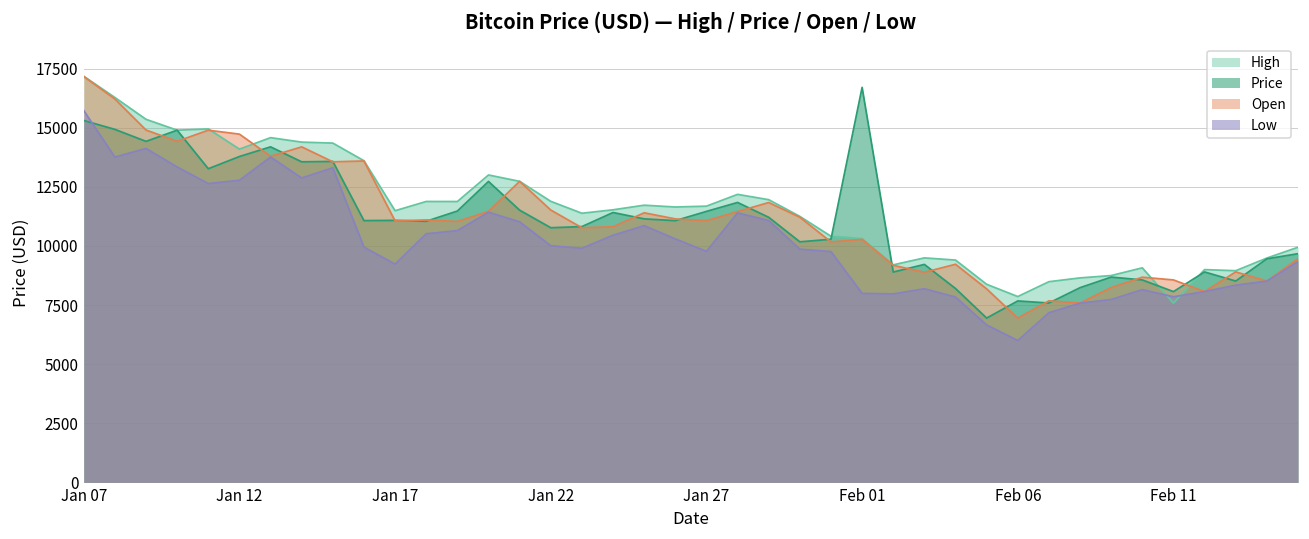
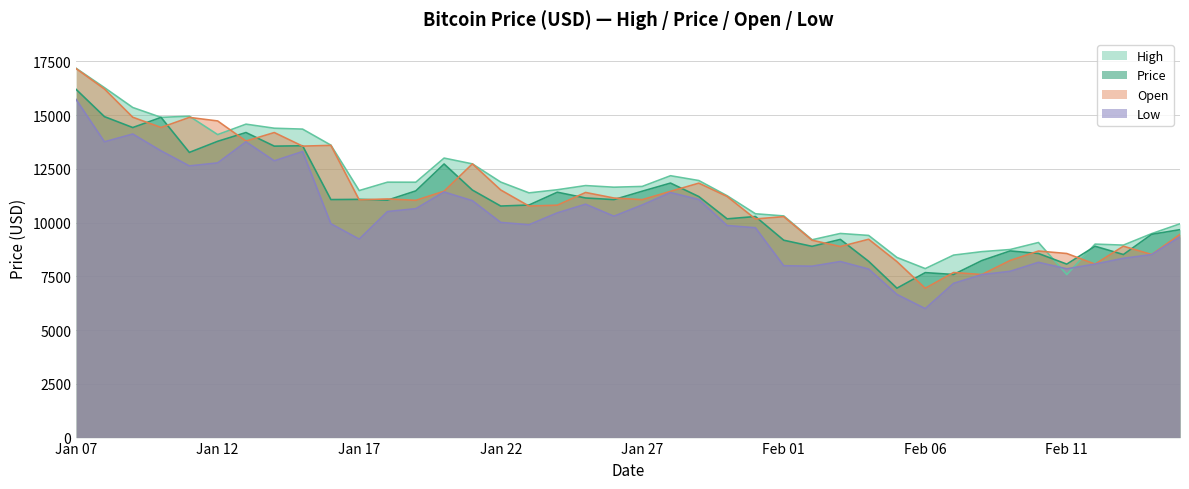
Price, Jan 07: 15300 -> 16200
Low, Jan 27: 9800 -> 10800
Price, Feb 01: 16700 -> 9200
